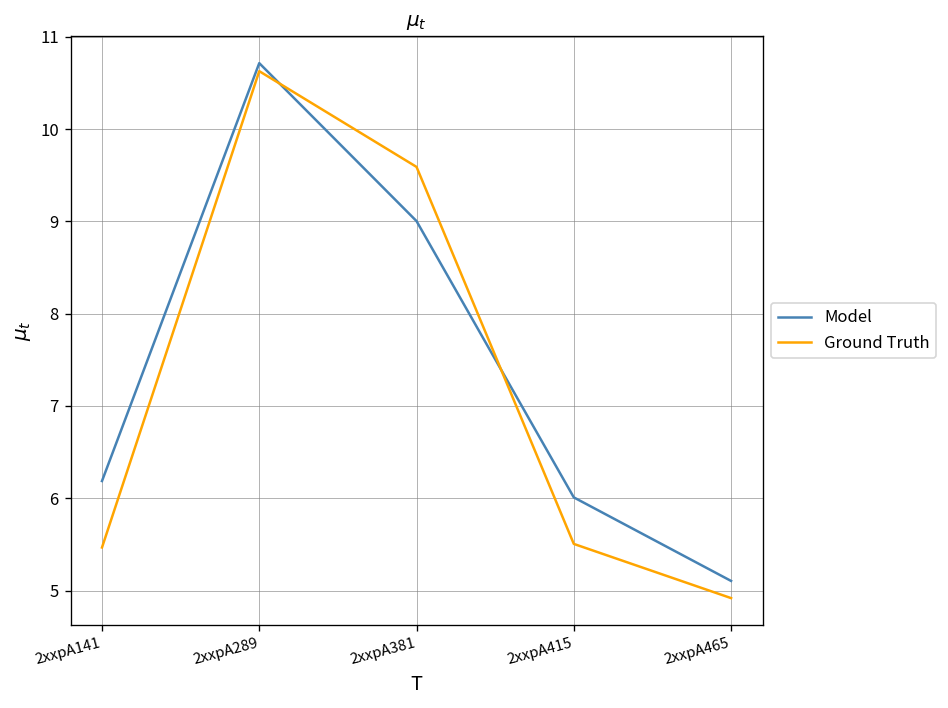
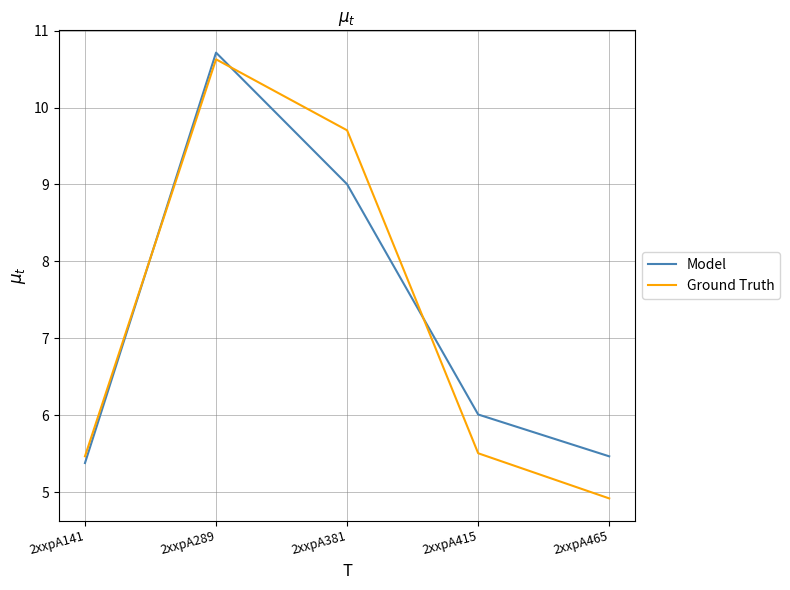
Model, 2xxpA141: 6.2 -> 5.4
Ground Truth, 2xxpA381: 9.6 -> 9.7
Model, 2xxpA465: 5.1 -> 5.5
